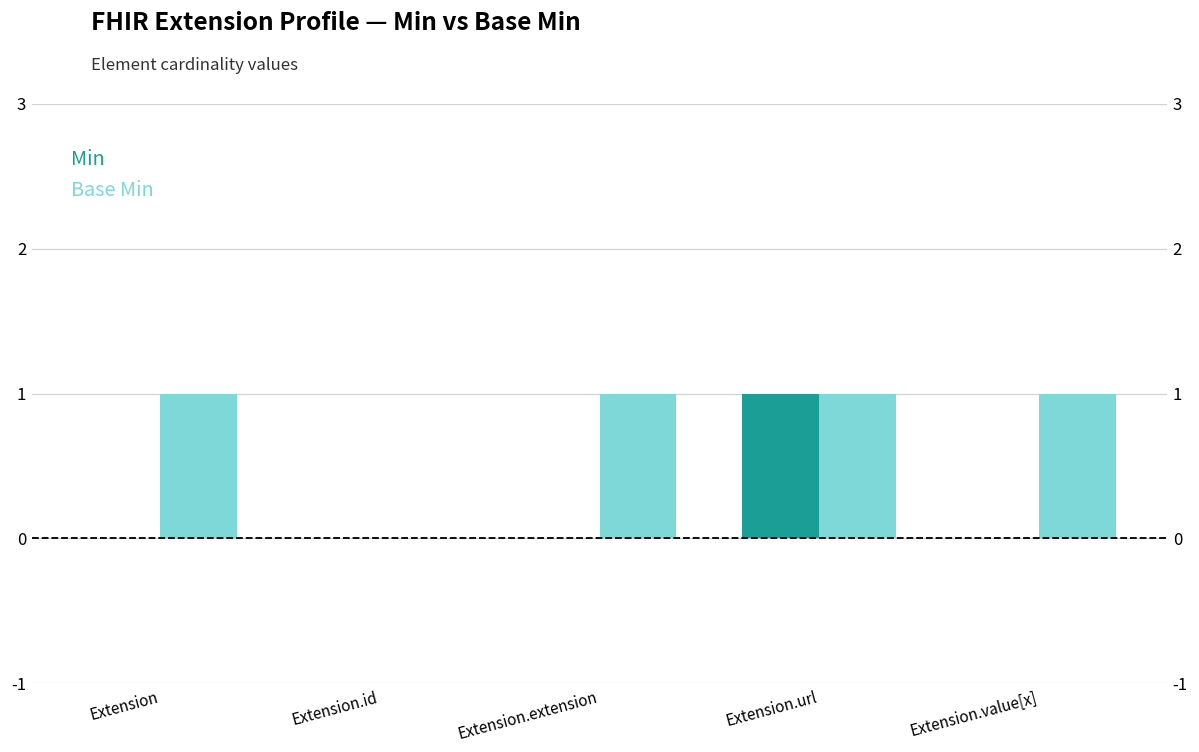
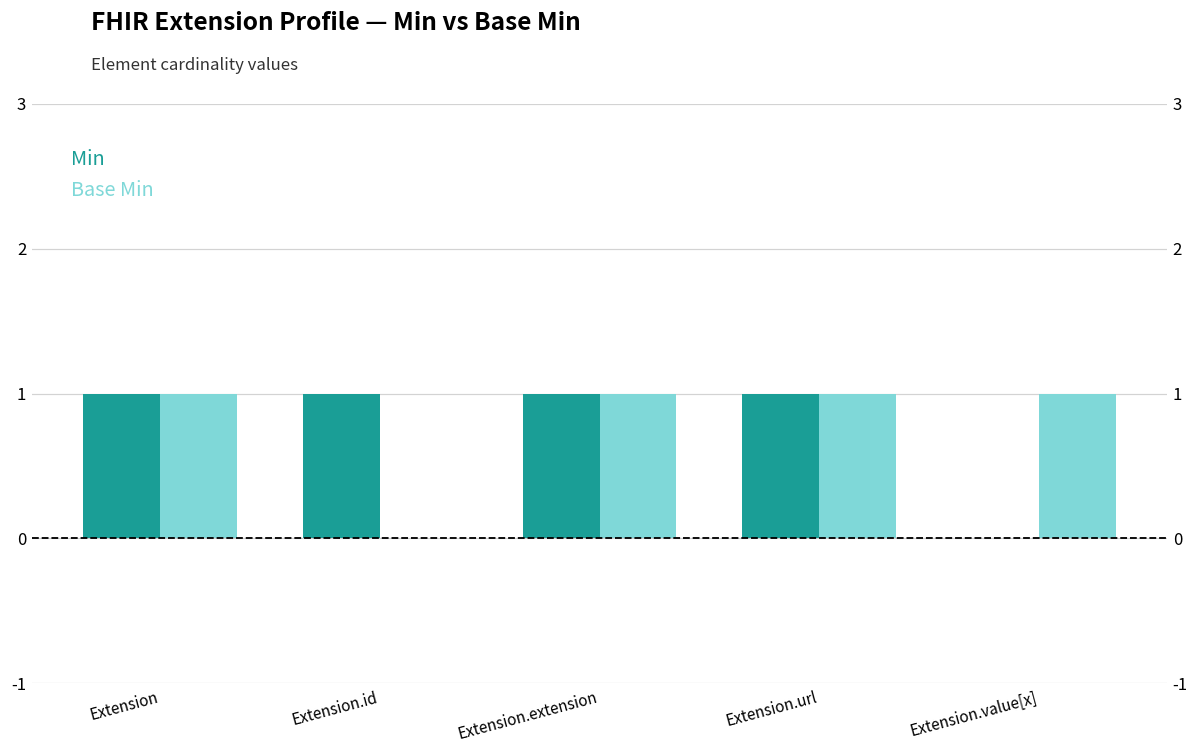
Min, Extension: 0 -> 1
Min, Extension.id: 0 -> 1
Min, Extension.extension: 0 -> 1
